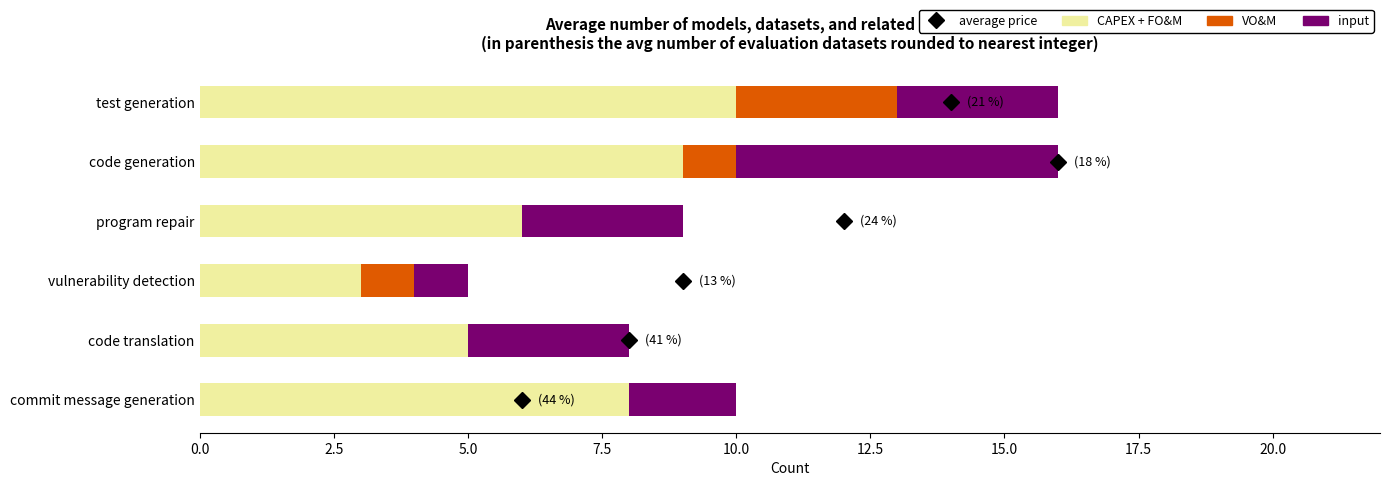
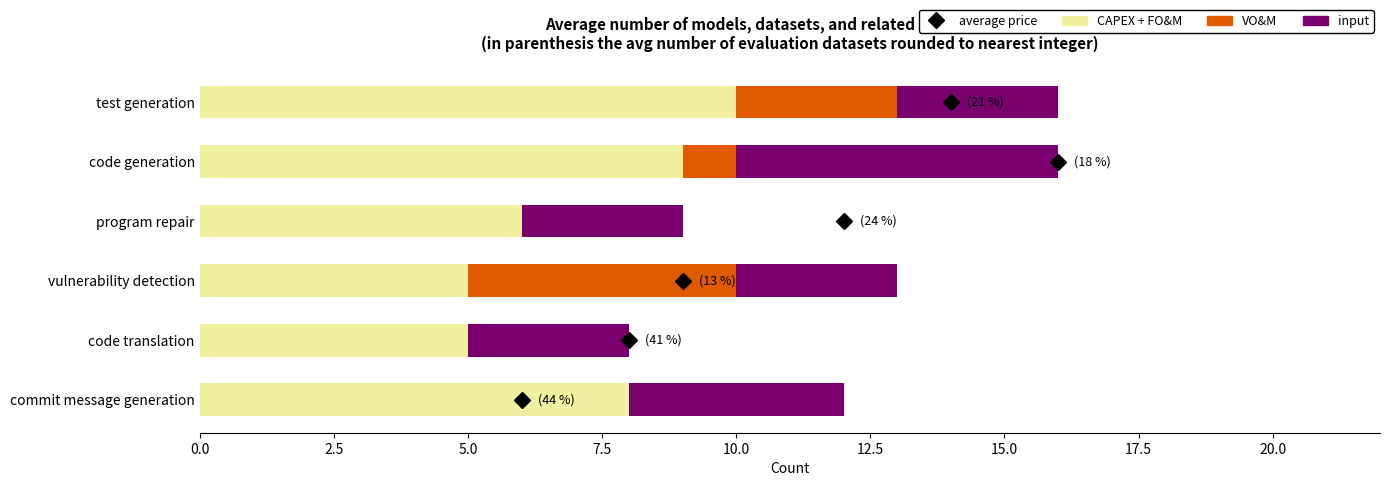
CAPEX + FO&M, vulnerability detection: 3 -> 5
VO&M, vulnerability detection: 1 -> 5
input, vulnerability detection: 1 -> 3
input, commit message generation: 2 -> 4
